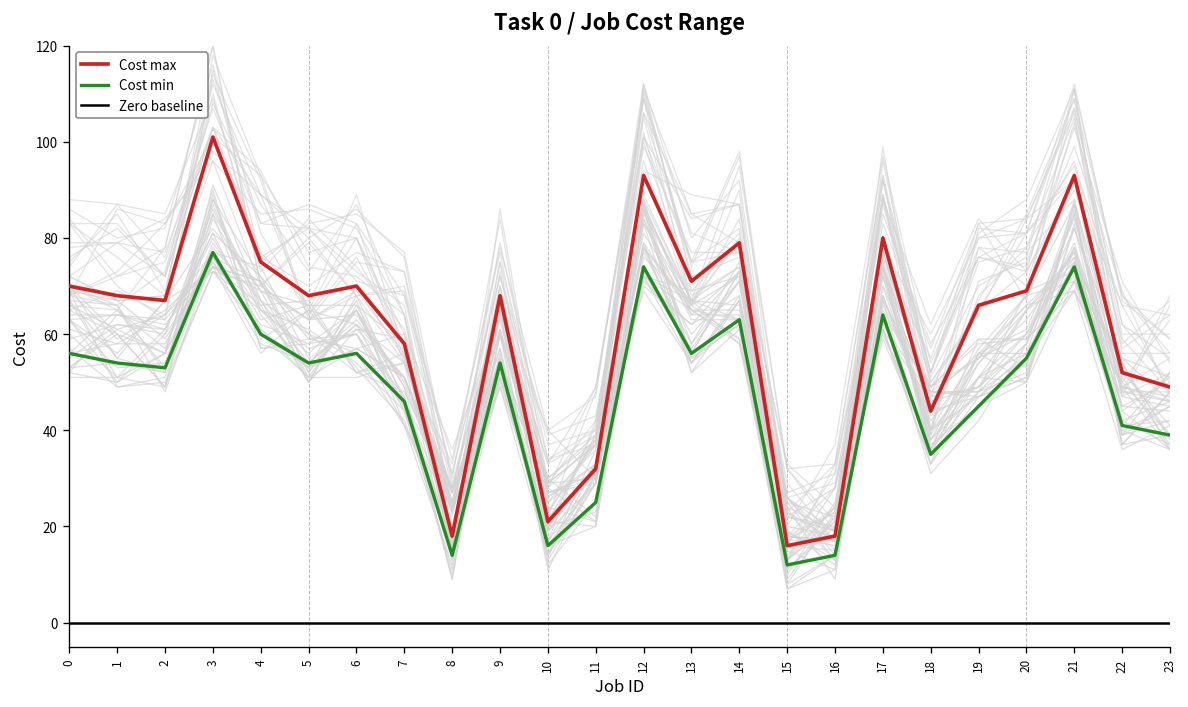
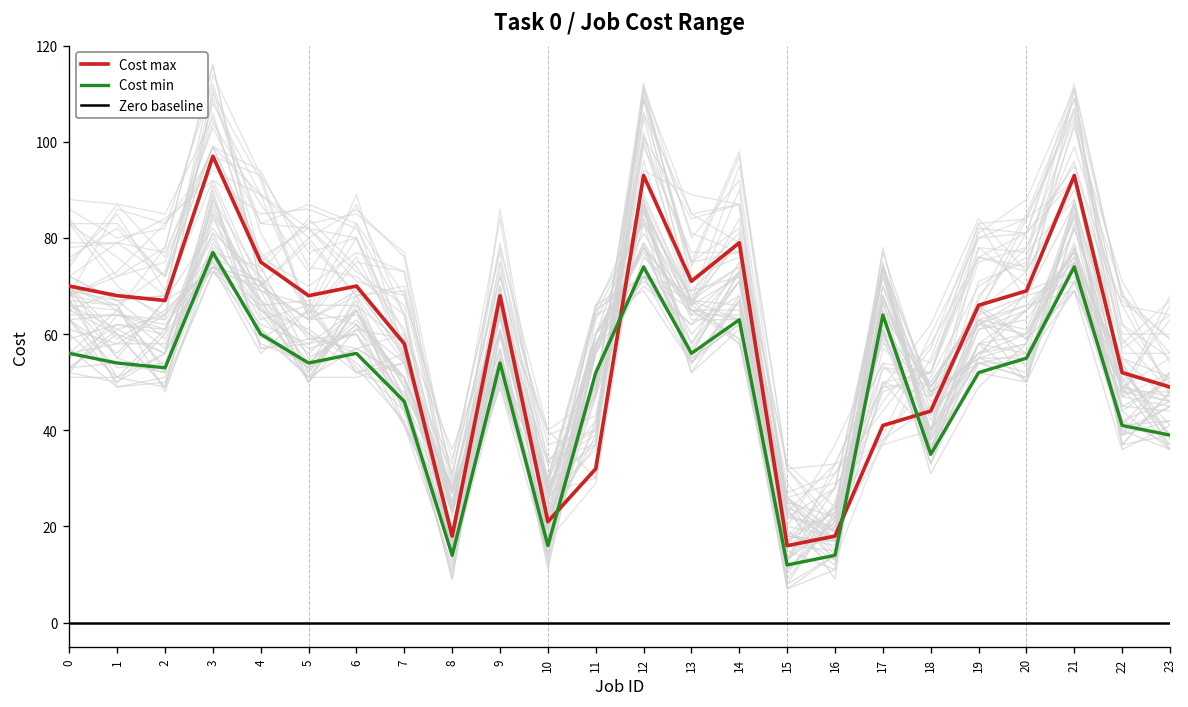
Cost max, 3: 101 -> 97
Cost min, 11: 25 -> 52
Cost max, 17: 80 -> 41
Cost min, 19: 45 -> 52
